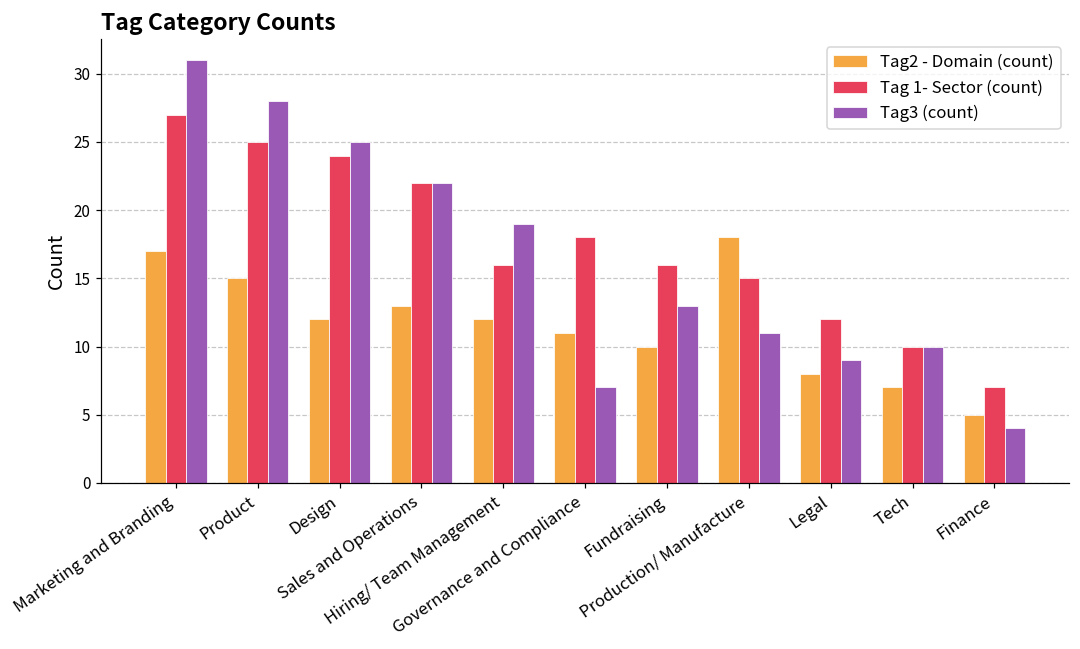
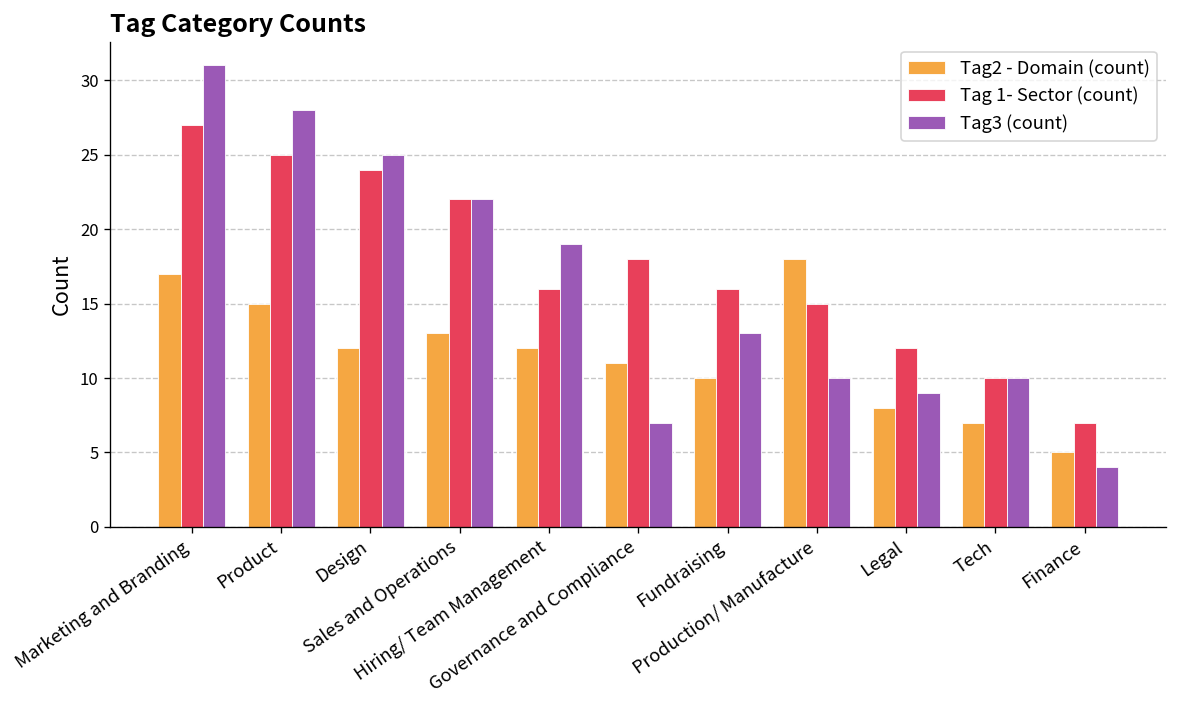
Tag3 (count), Production/ Manufacture: 11 -> 10
